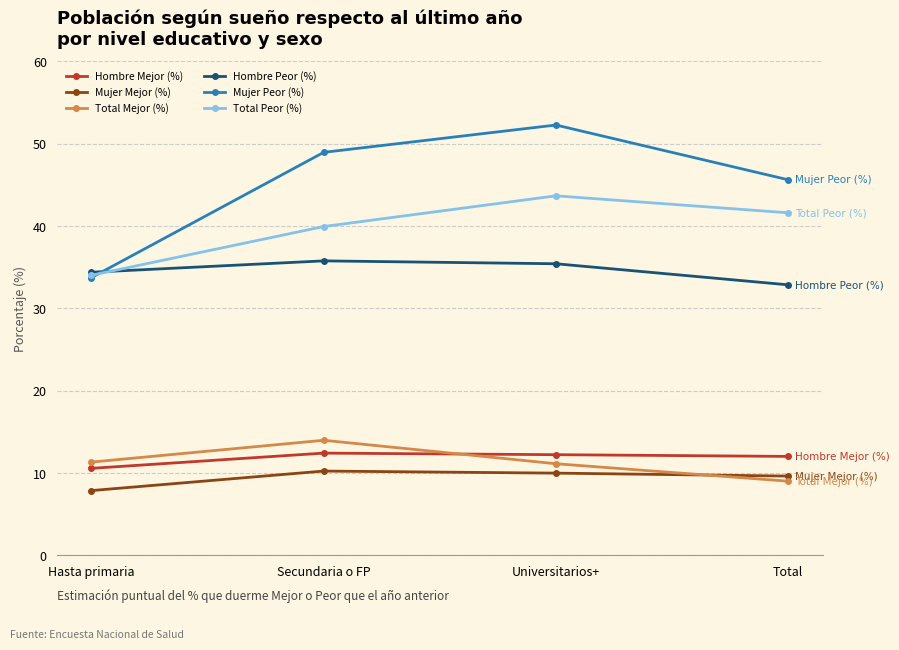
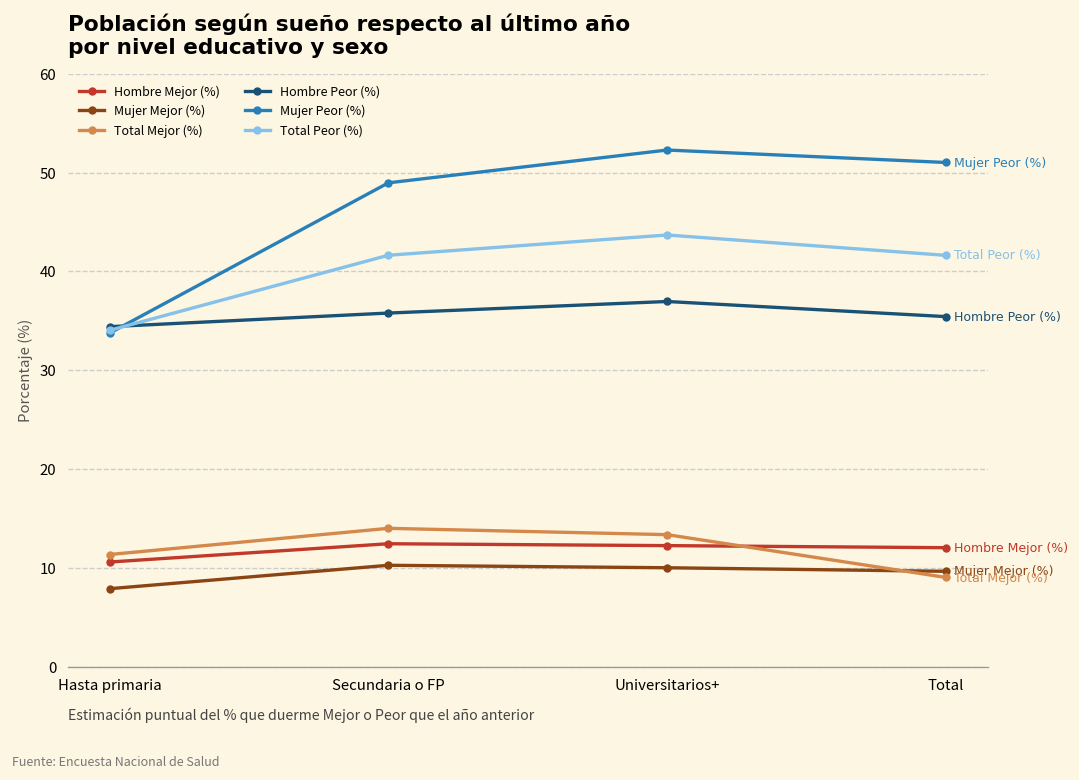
Total Peor (%), Secundaria o FP: 40 -> 42
Total Mejor (%), Universitarios+: 11 -> 13
Hombre Peor (%), Universitarios+: 35 -> 37
Hombre Peor (%), Total: 33 -> 35
Mujer Peor (%), Total: 46 -> 51
